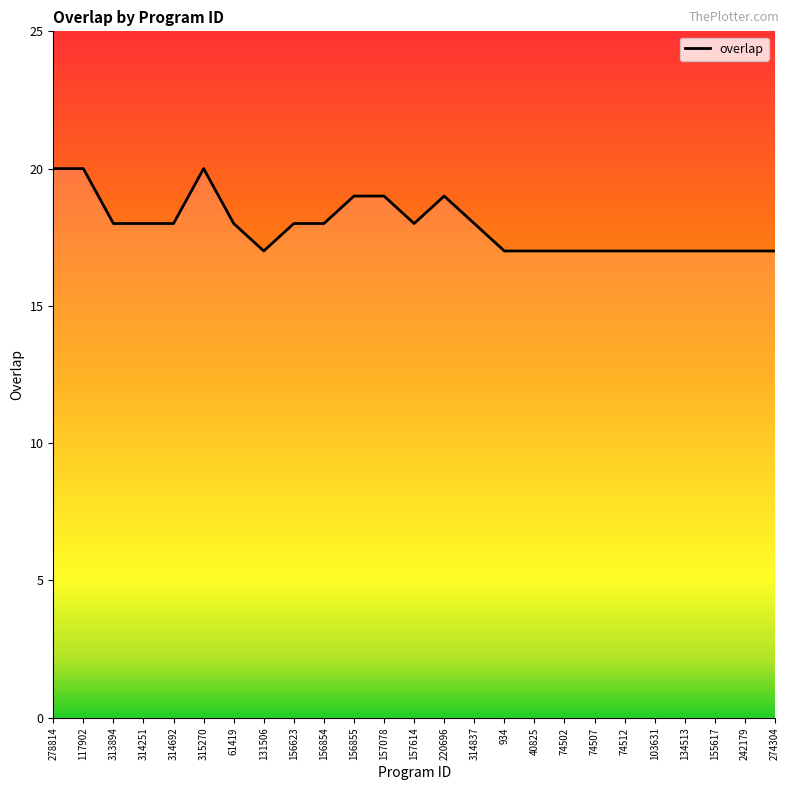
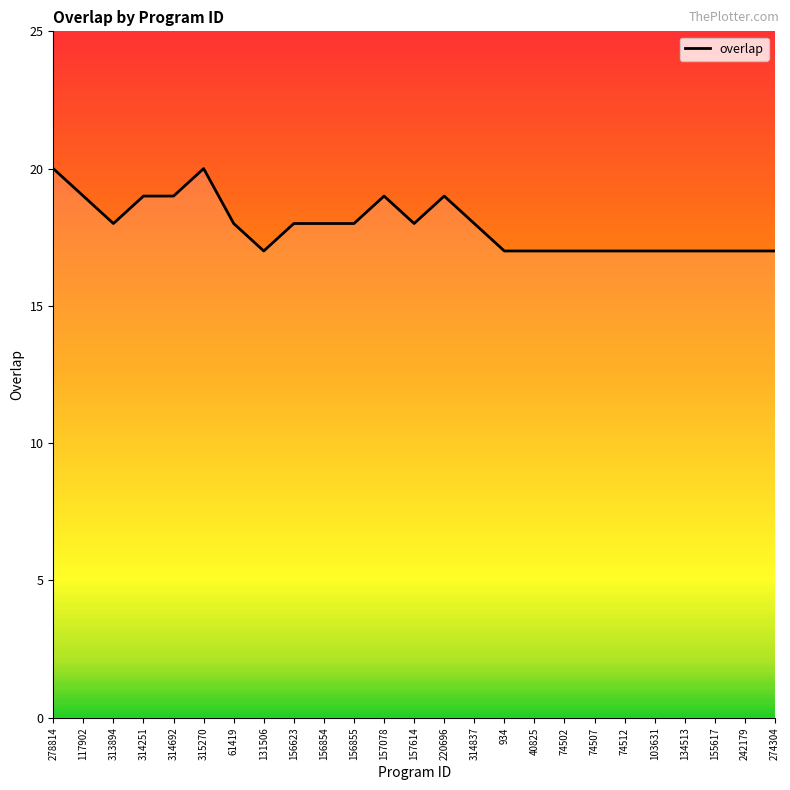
117902: 20 -> 19
314251: 18 -> 19
314692: 18 -> 19
156855: 19 -> 18
